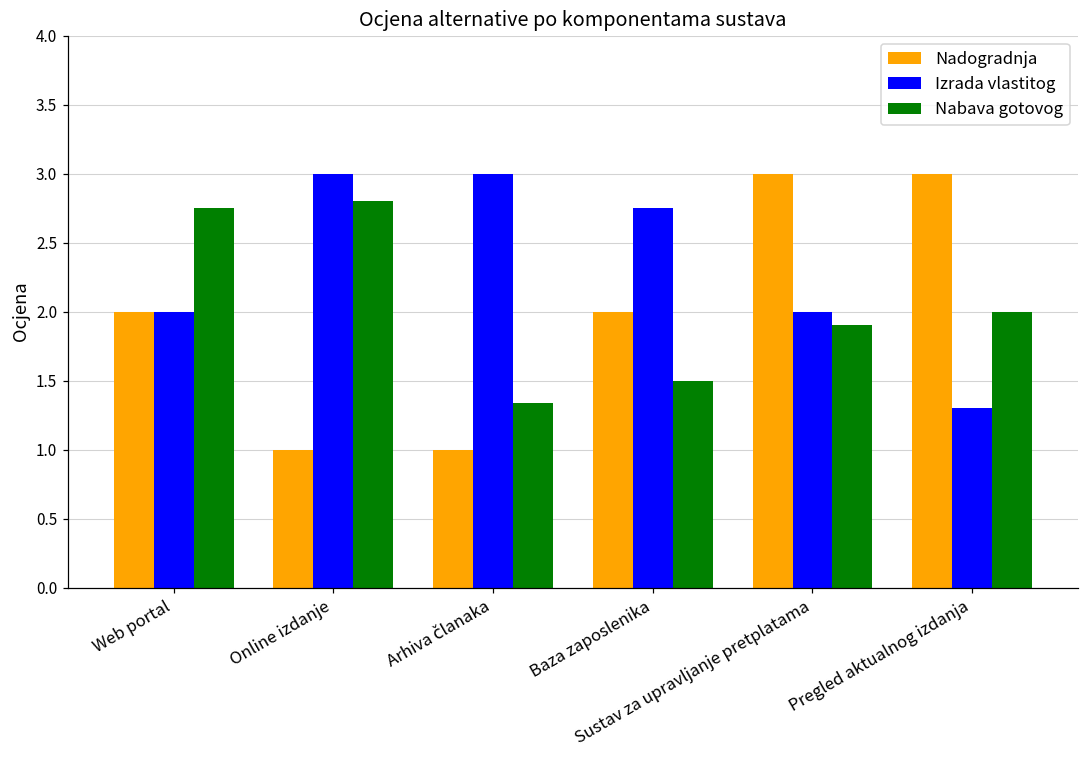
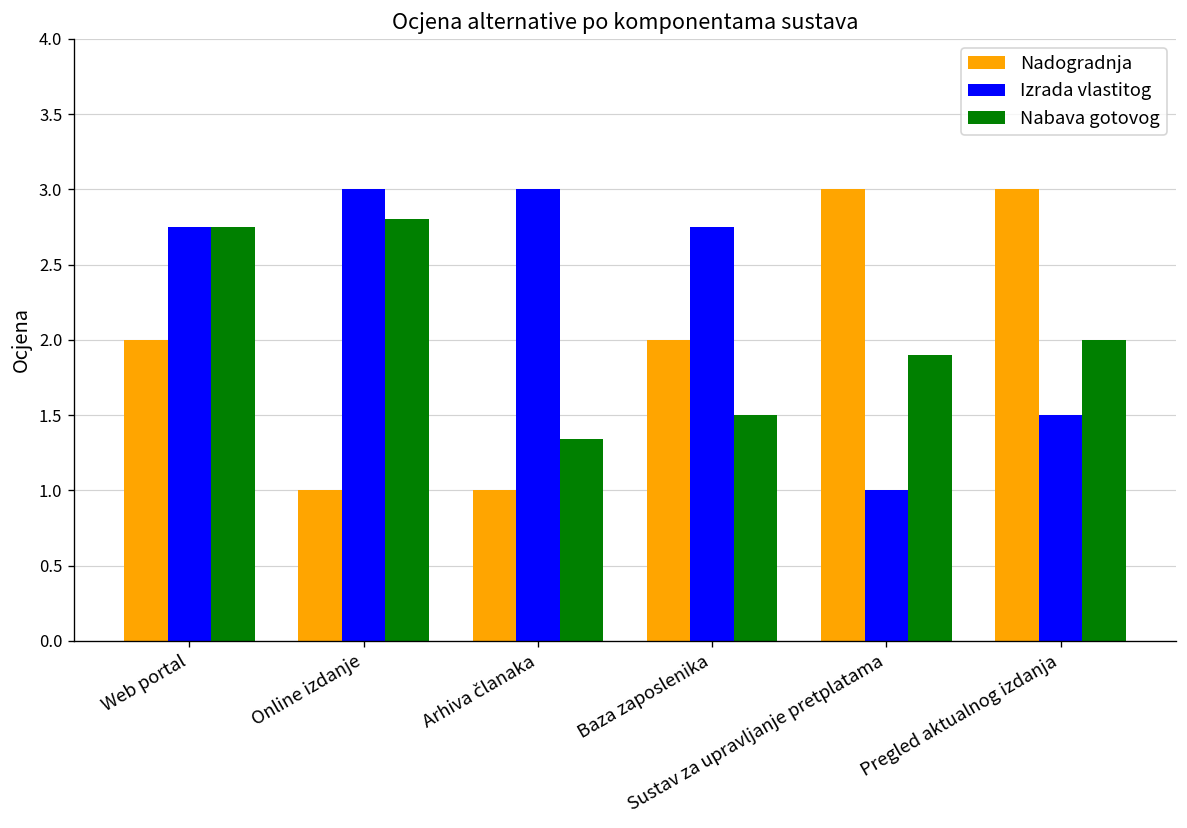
Izrada vlastitog, Web portal: 2.00 -> 2.75
Izrada vlastitog, Sustav za upravljanje pretplatama: 2 -> 1
Izrada vlastitog, Pregled aktualnog izdanja: 1.3 -> 1.5
